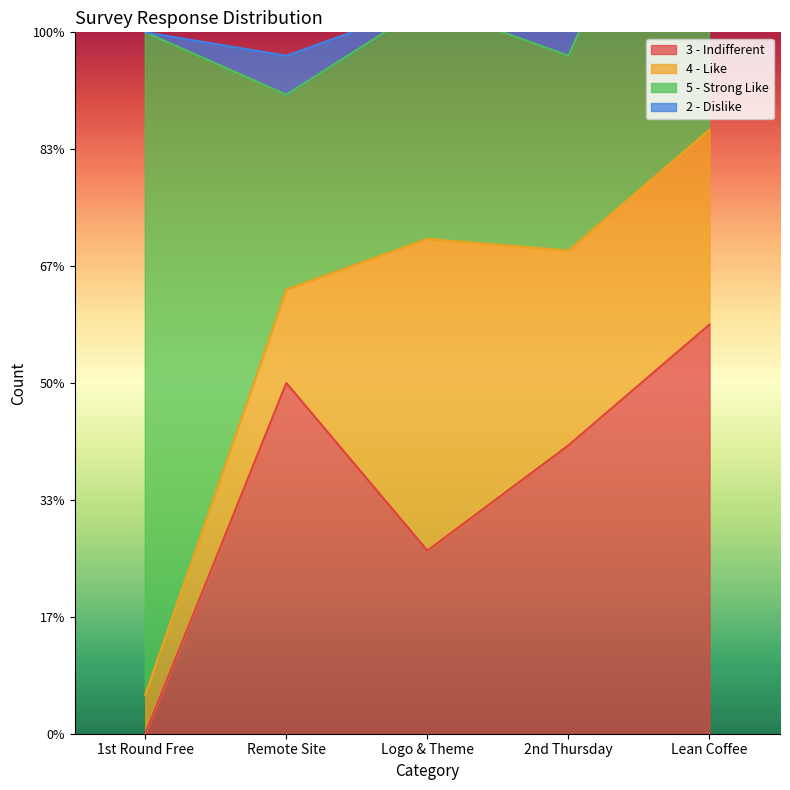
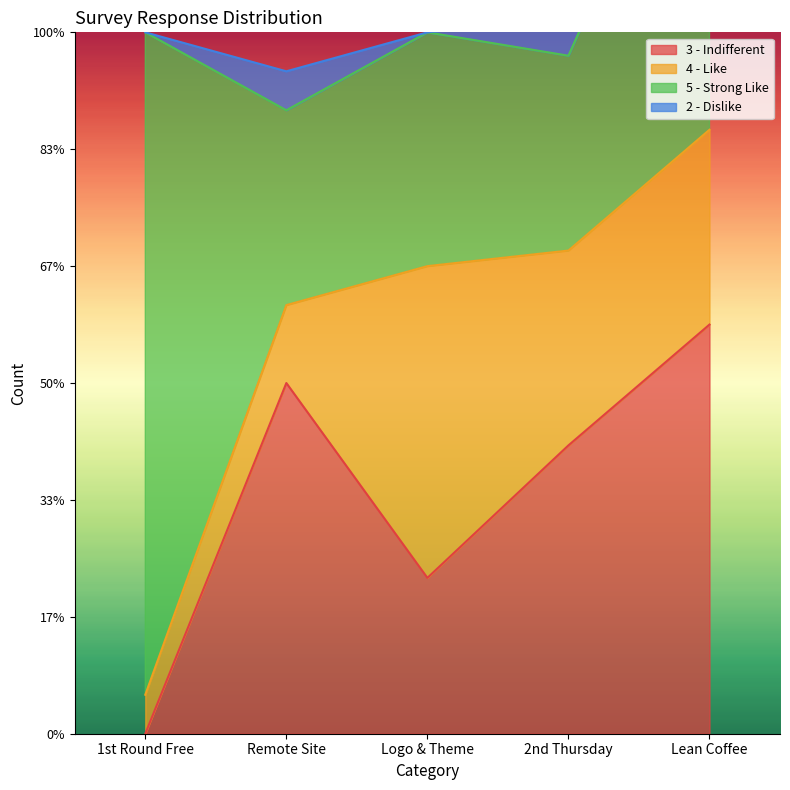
4 - Like, Remote Site: 13% -> 11%
3 - Indifferent, Logo & Theme: 26% -> 22%
